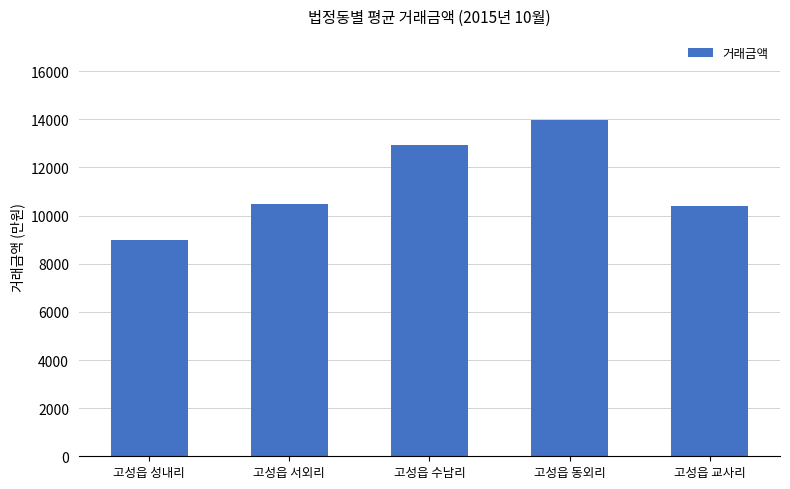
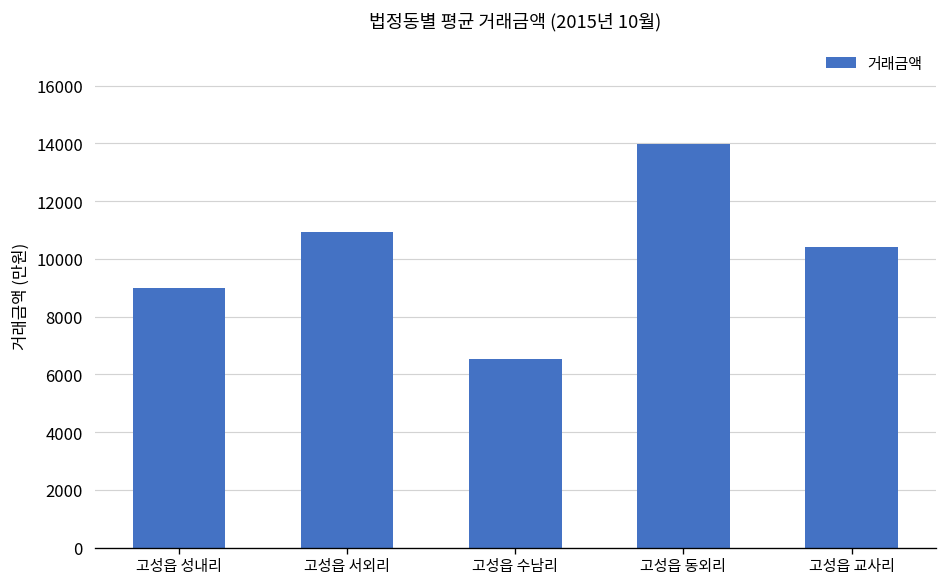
고성읍 서외리: 10500 -> 10900
고성읍 수남리: 12900 -> 6600
